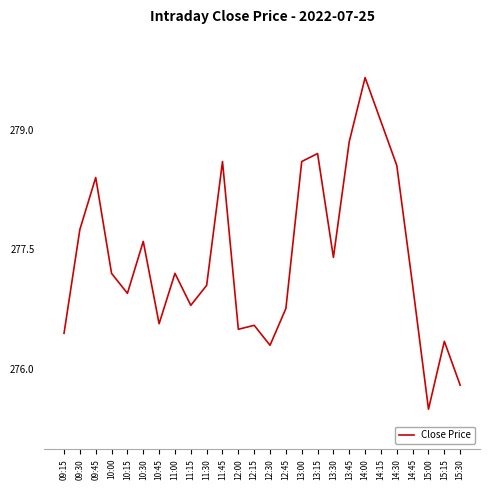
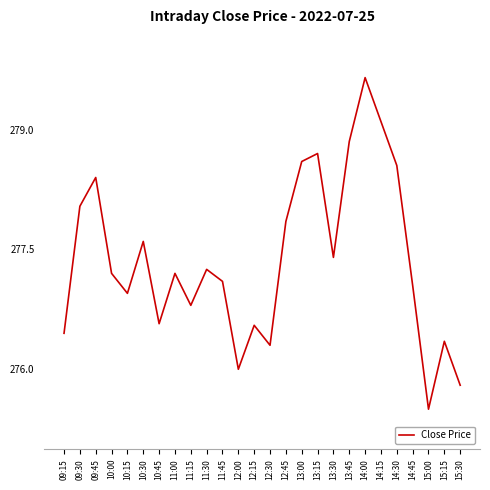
09:30: 277.8 -> 278.0
11:30: 277.1 -> 277.3
11:45: 278.6 -> 277.1
12:00: 276.5 -> 276.0
12:45: 276.8 -> 277.9
